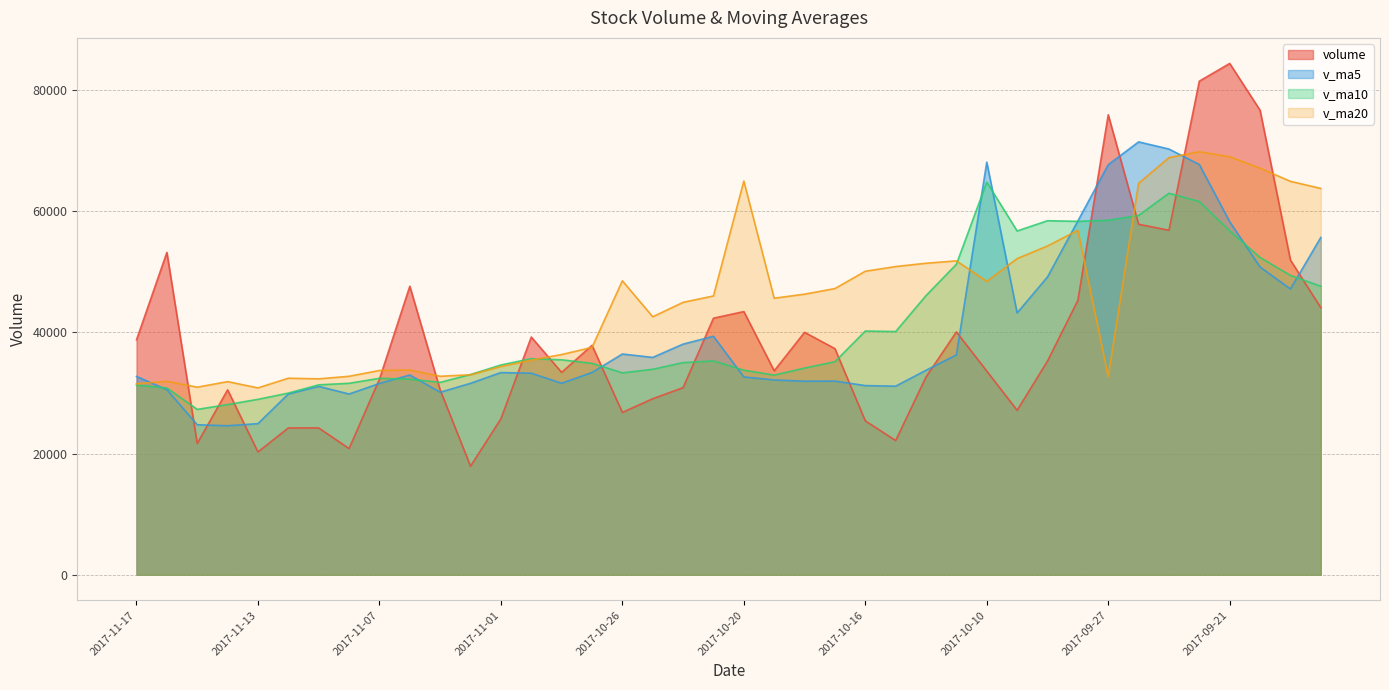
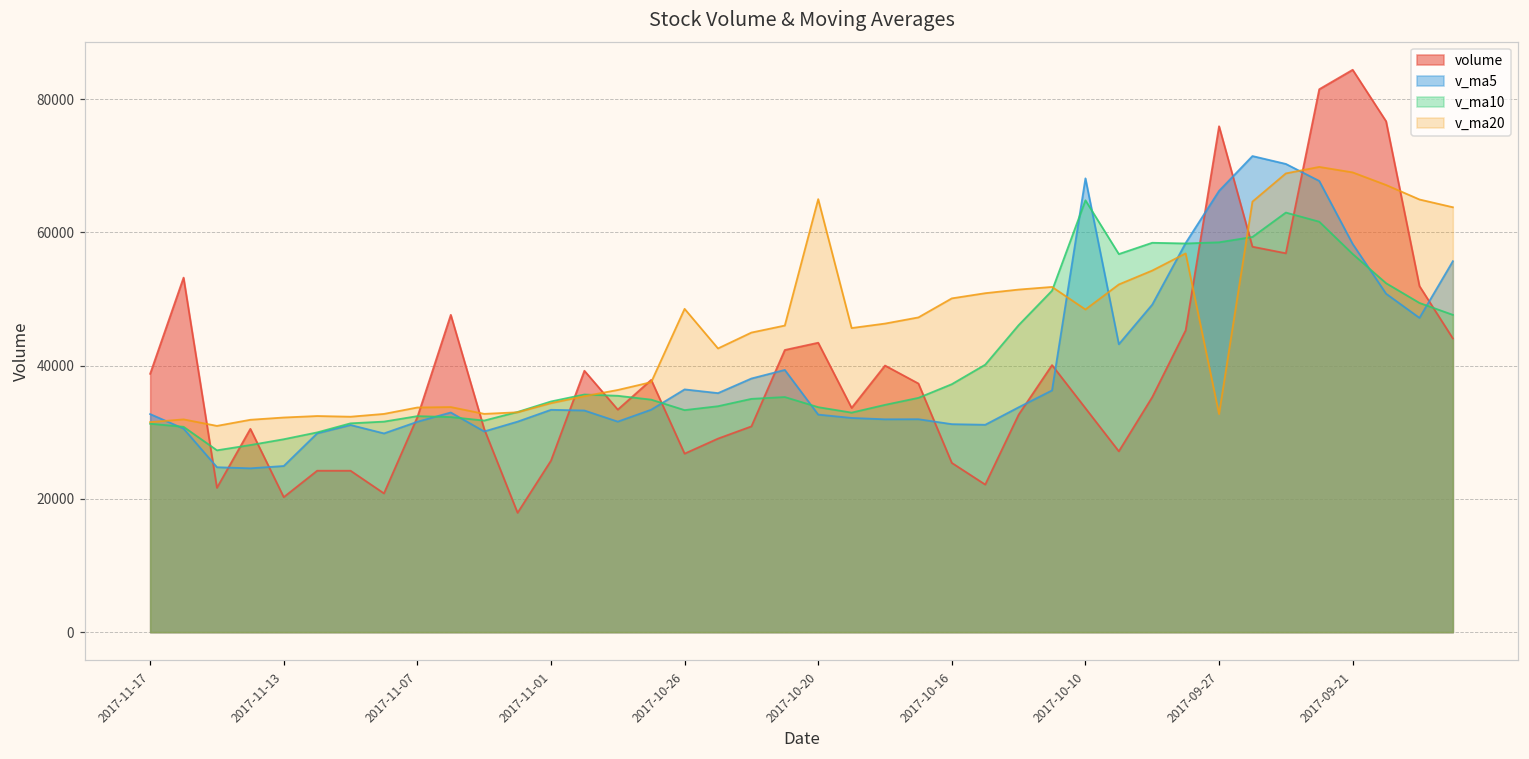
v_ma20, 2017-11-13: 31000 -> 32000
v_ma10, 2017-10-16: 40000 -> 37000
v_ma5, 2017-09-27: 68000 -> 66000
